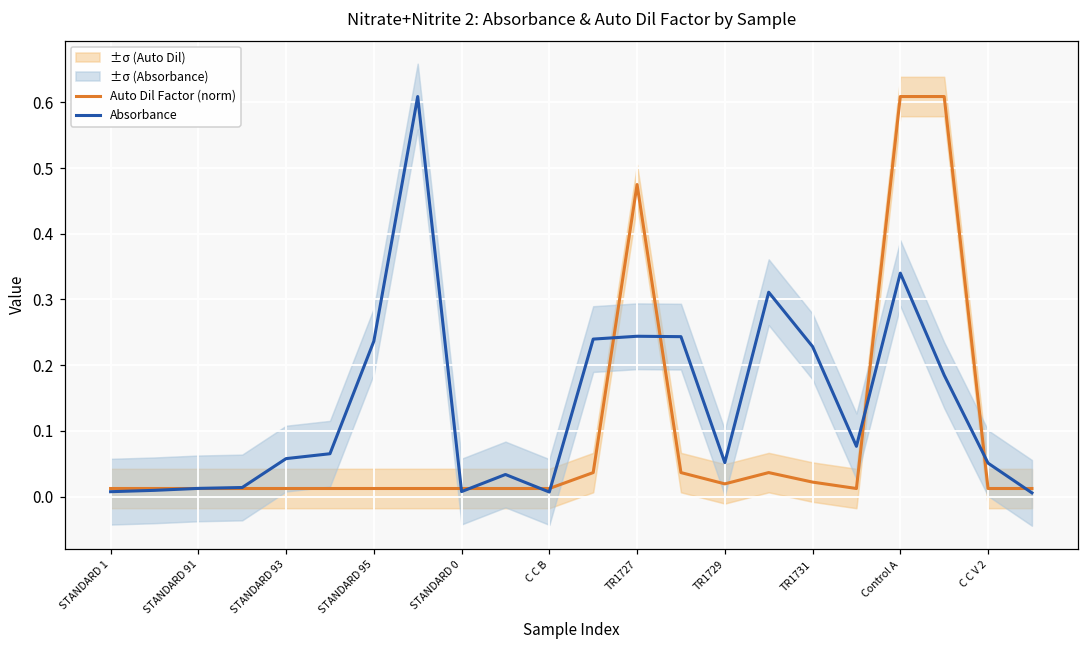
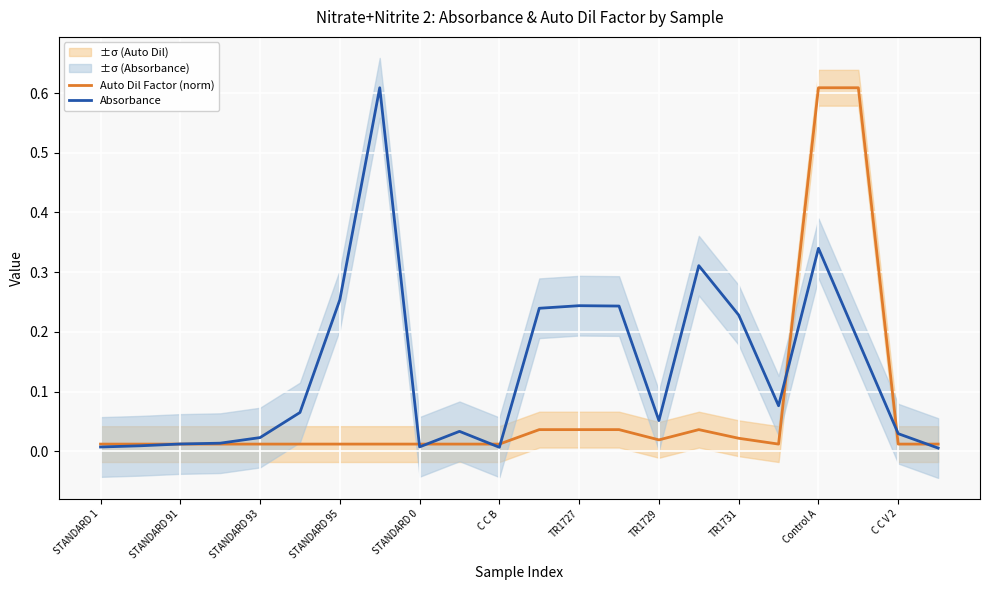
Absorbance, STANDARD 93: 0.06 -> 0.02
Absorbance, STANDARD 95: 0.24 -> 0.25
Auto Dil Factor (norm), TR1727: 0.47 -> 0.04
Absorbance, C C V 2: 0.05 -> 0.03
